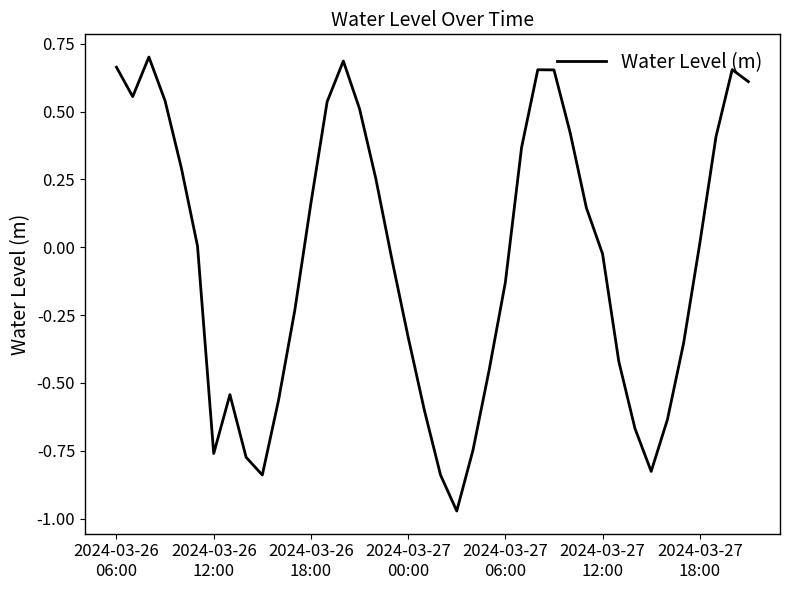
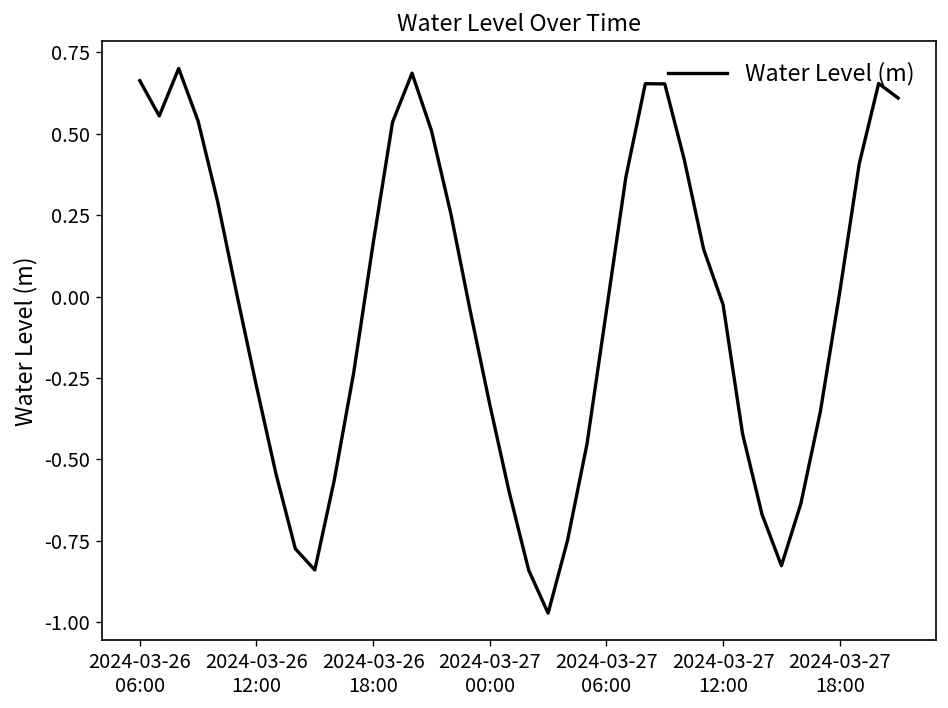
2024-03-26 12:00: -0.76 -> -0.28
2024-03-27 06:00: -0.13 -> -0.04
